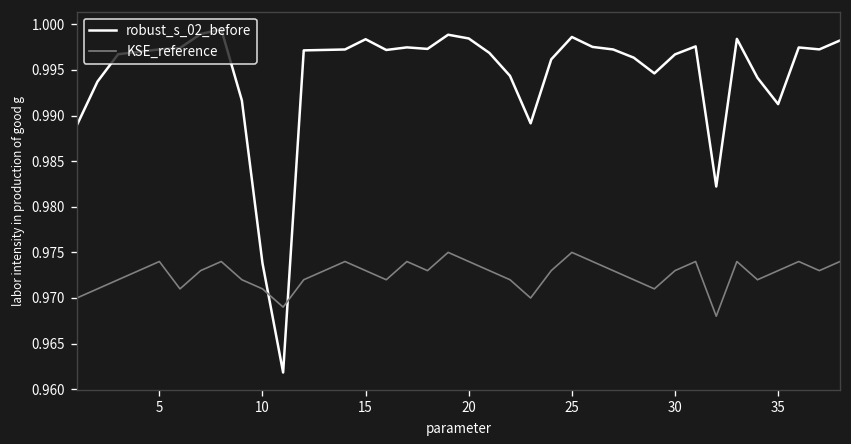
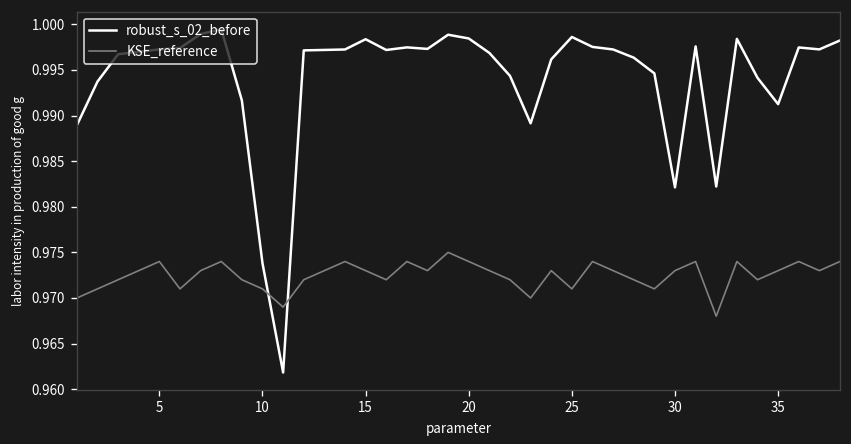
KSE_reference, 25: 0.975 -> 0.971
robust_s_02_before, 30: 0.997 -> 0.982
